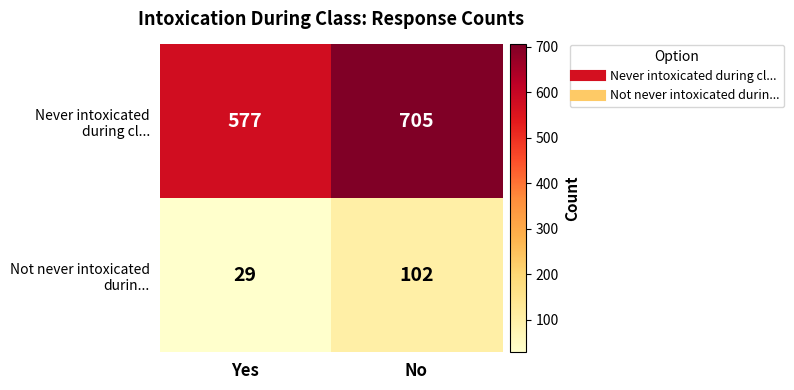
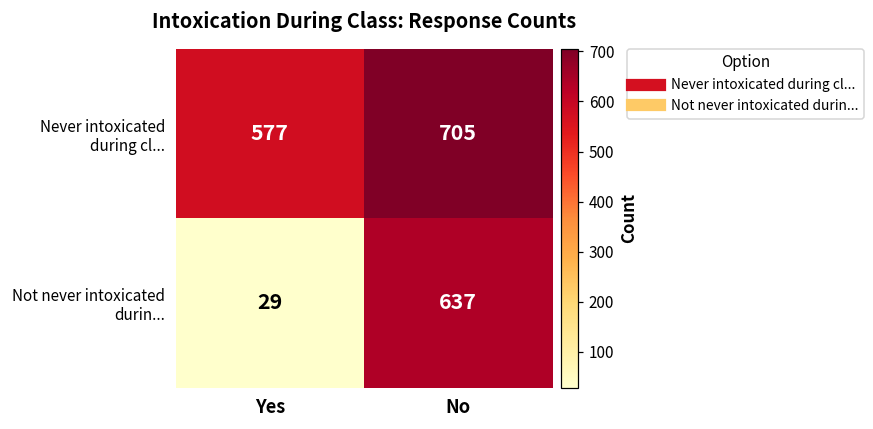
Not never intoxicated durin..., No: 102 -> 637
